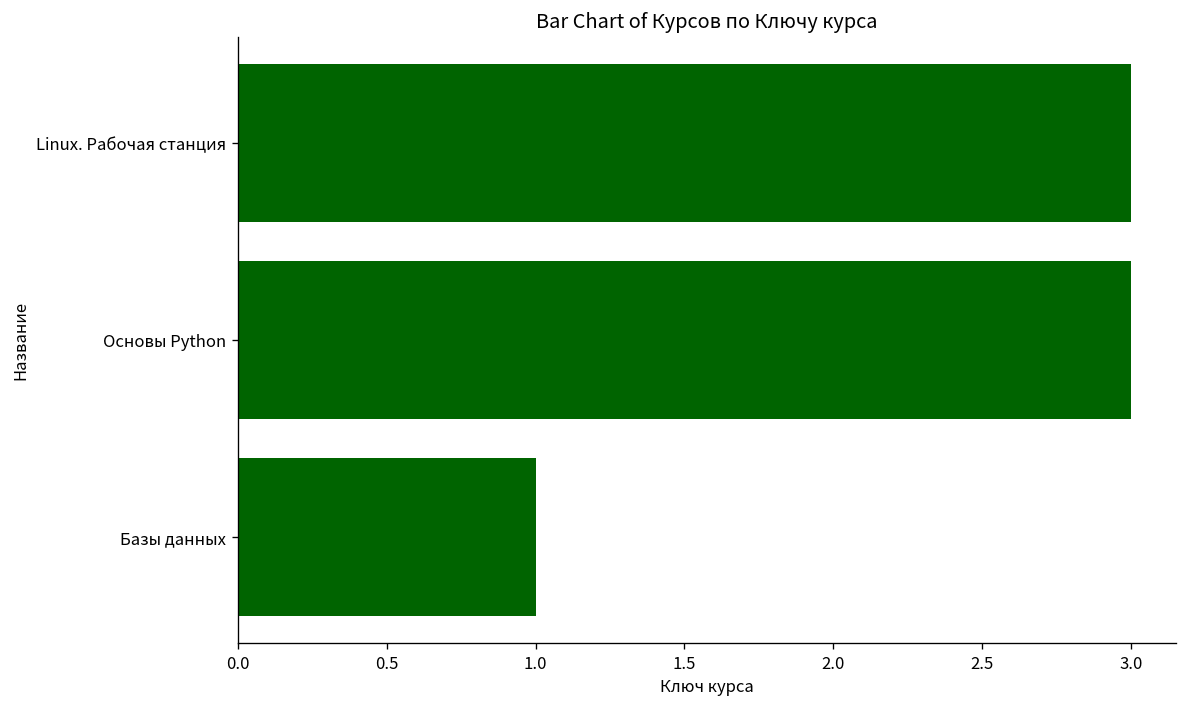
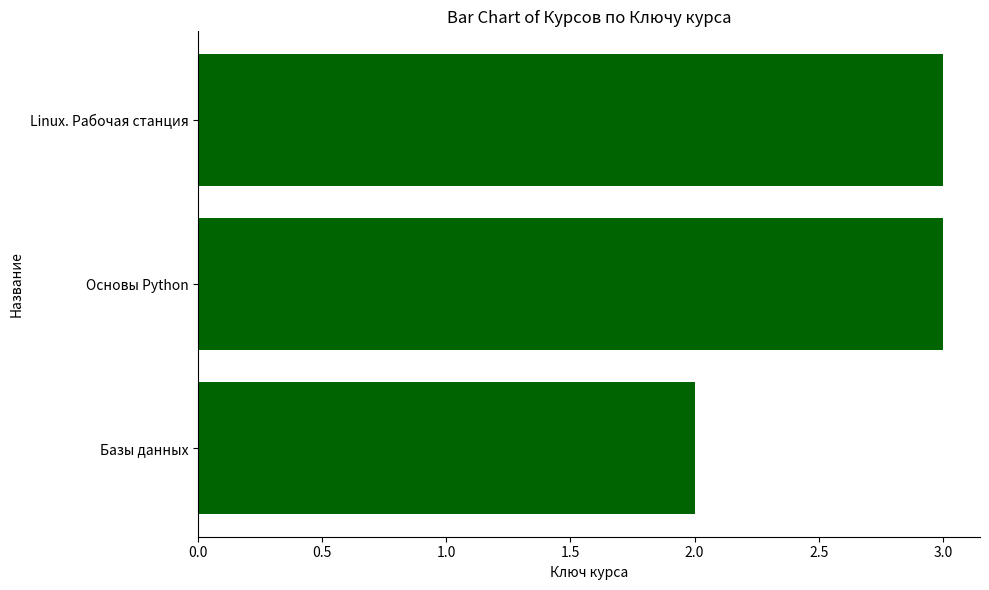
Базы данных: 1 -> 2
